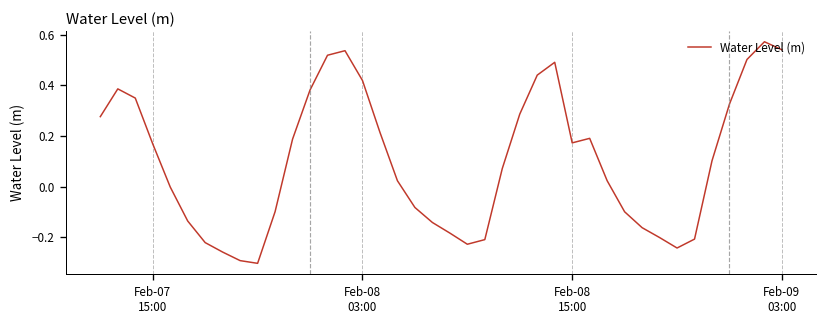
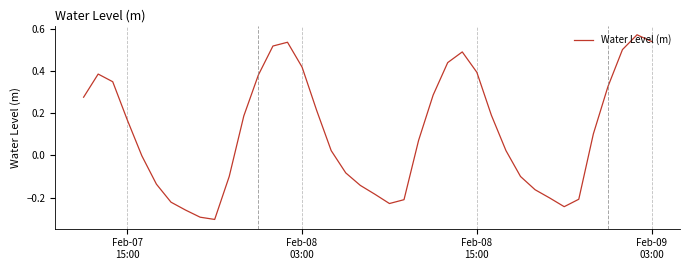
Feb-08 15:00: 0.17 -> 0.39
